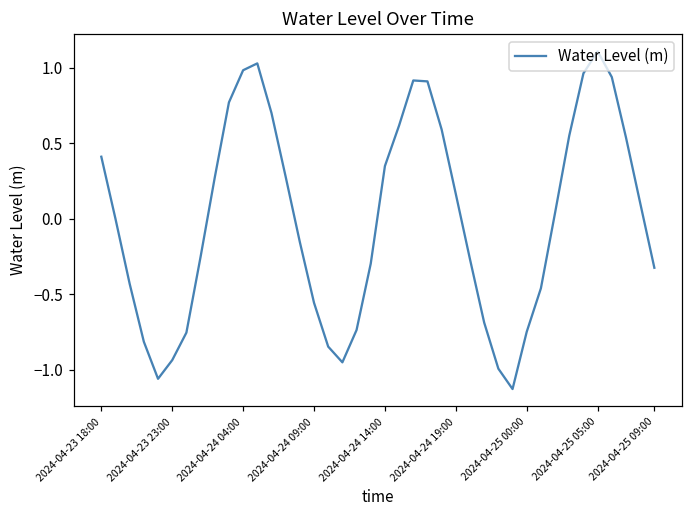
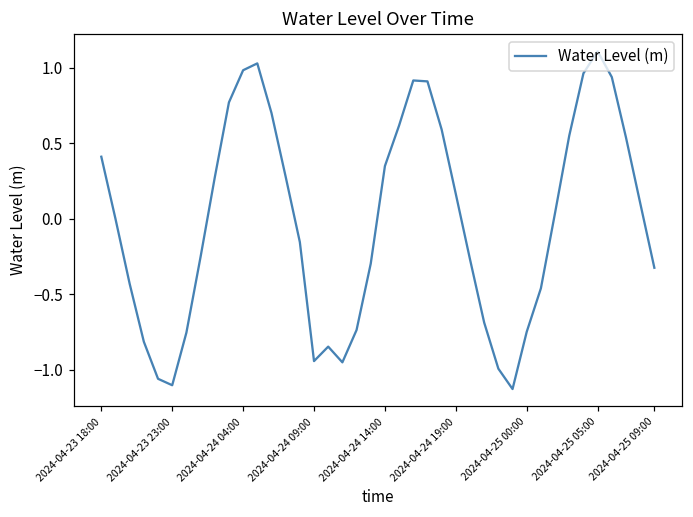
2024-04-23 23:00: -0.94 -> -1.10
2024-04-24 09:00: -0.56 -> -0.94
